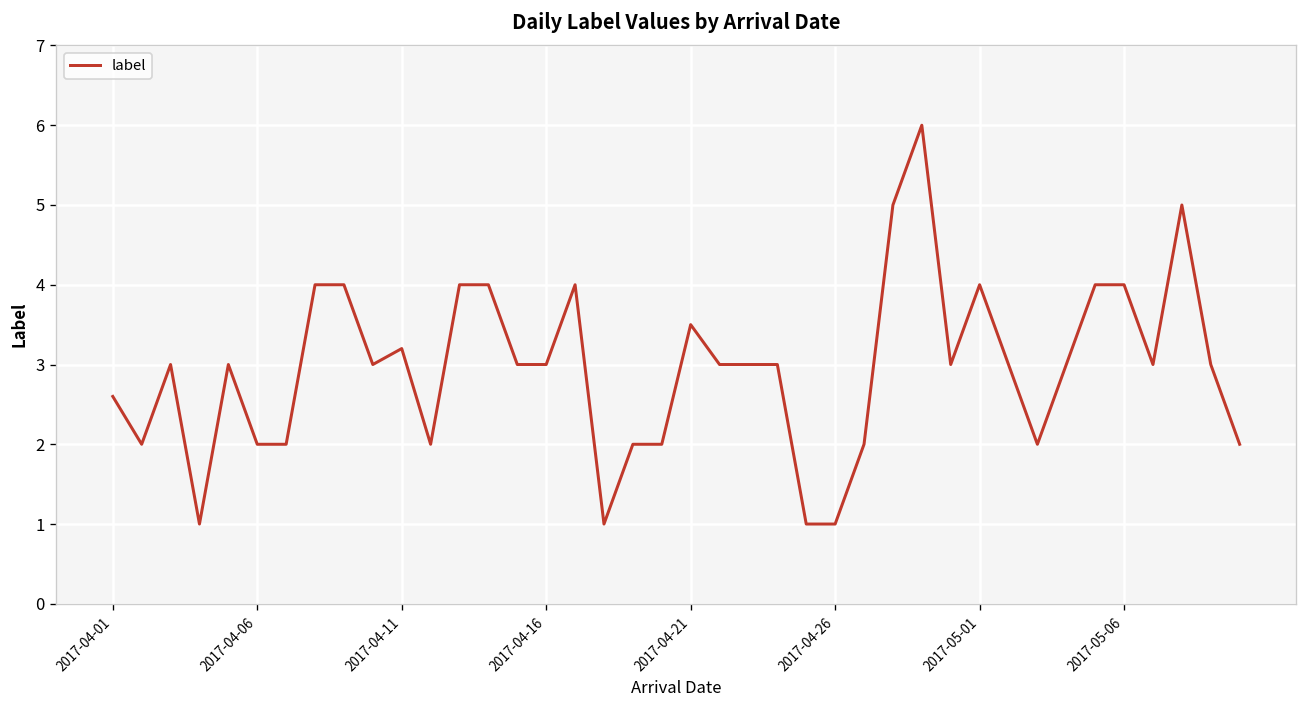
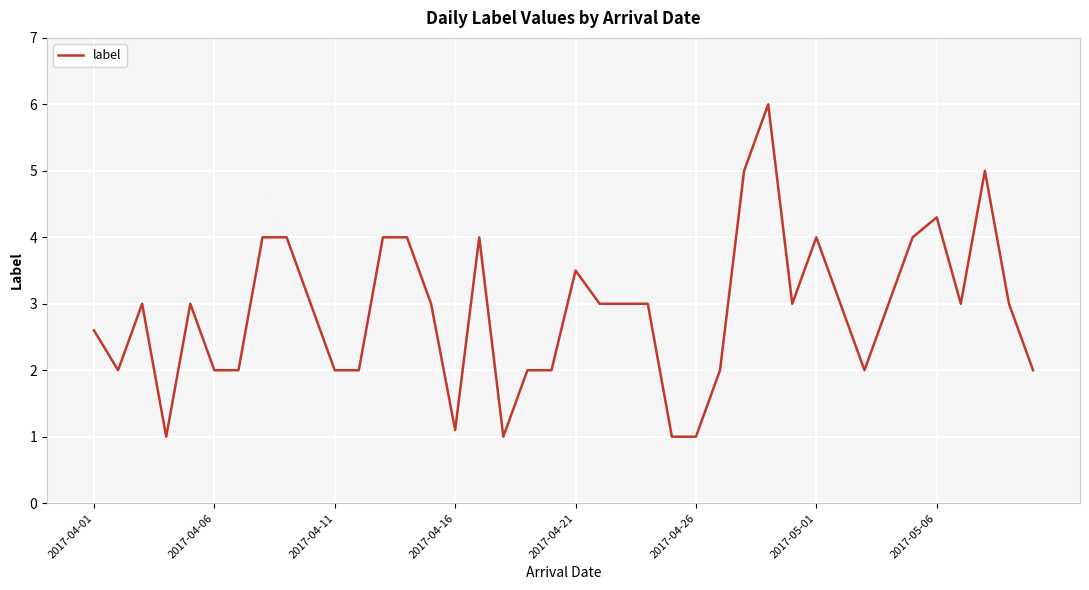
2017-04-11: 3.2 -> 2.0
2017-04-16: 3.0 -> 1.1
2017-05-06: 4.0 -> 4.3
